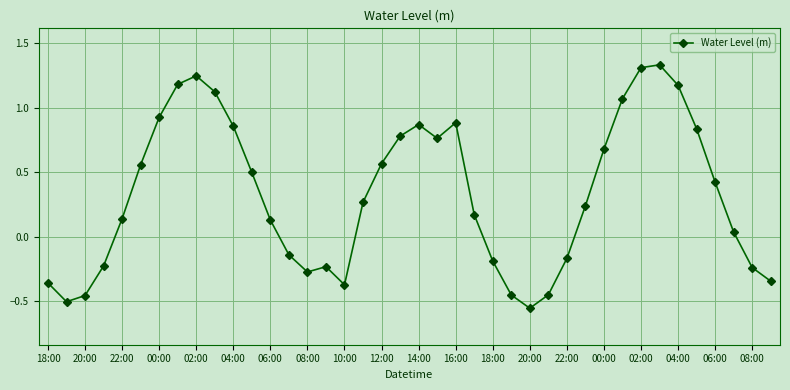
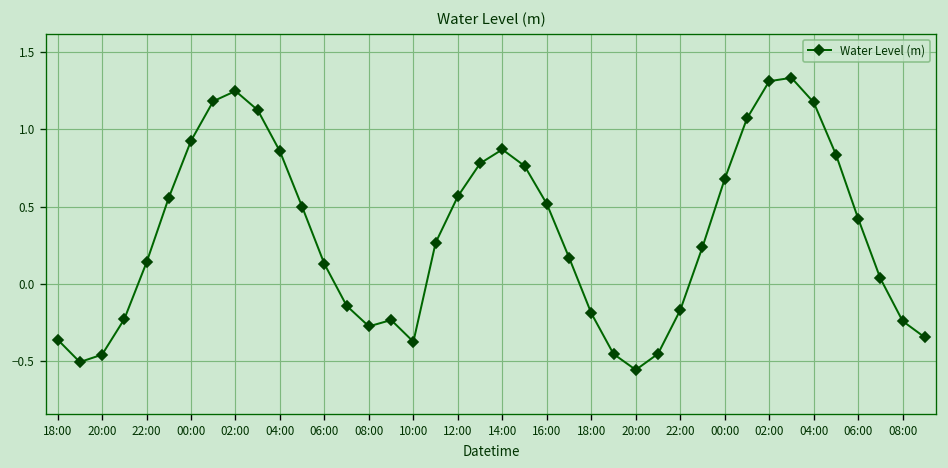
16:00: 0.88 -> 0.52
